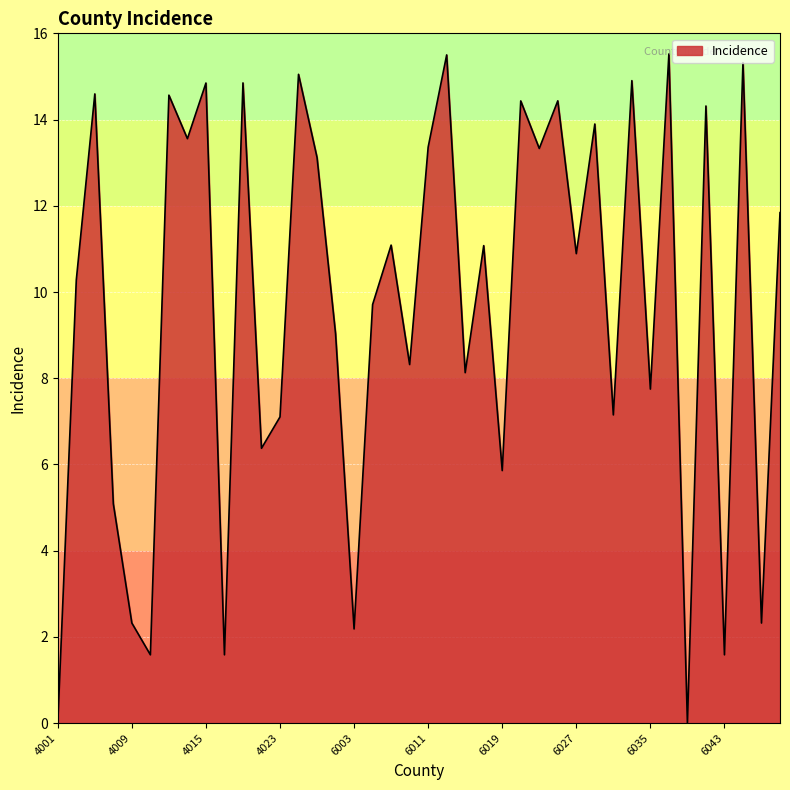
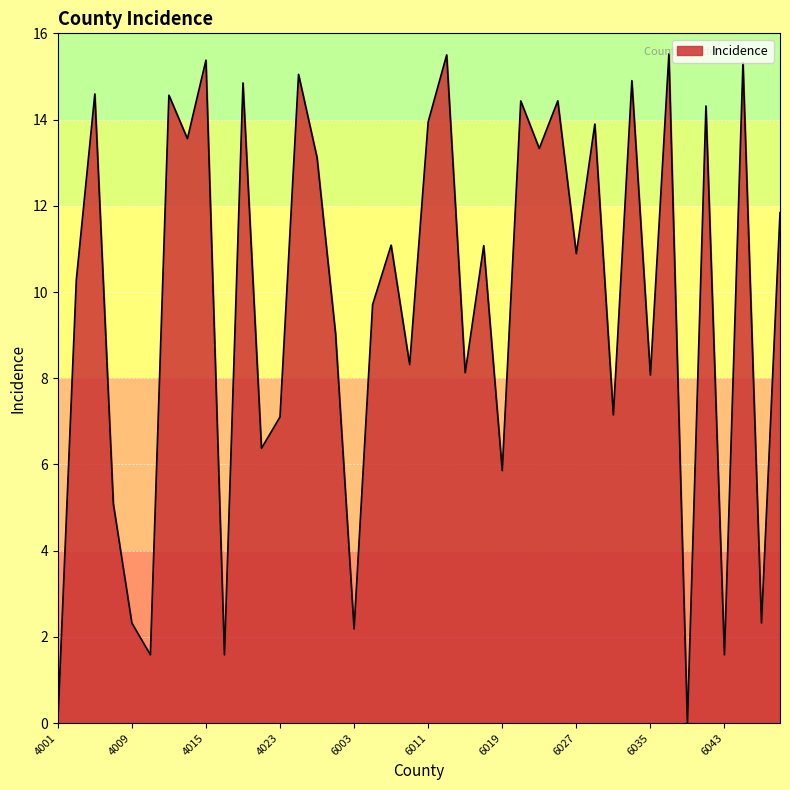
4015: 14.8 -> 15.4
6011: 13.4 -> 13.9
6035: 7.7 -> 8.1
